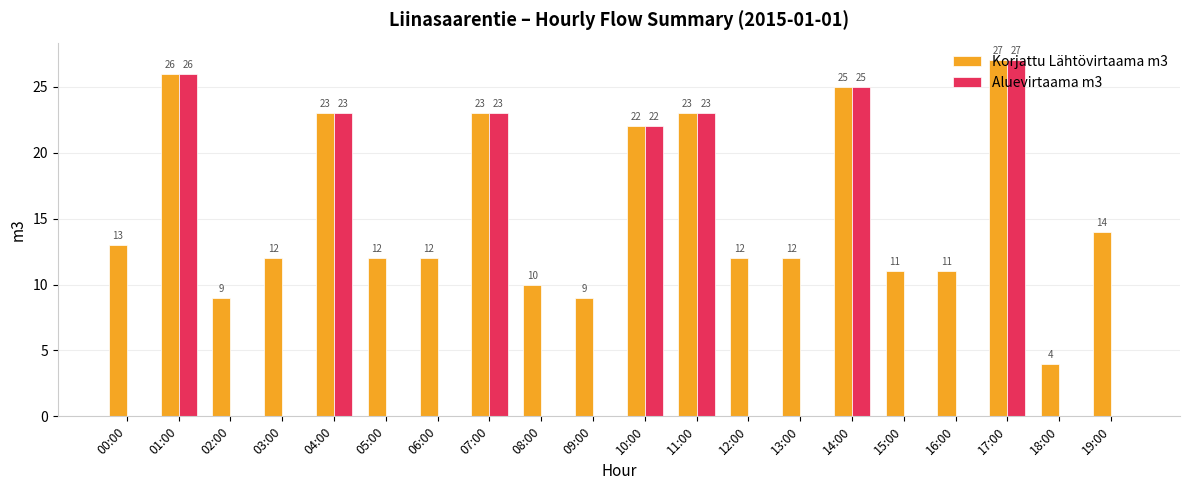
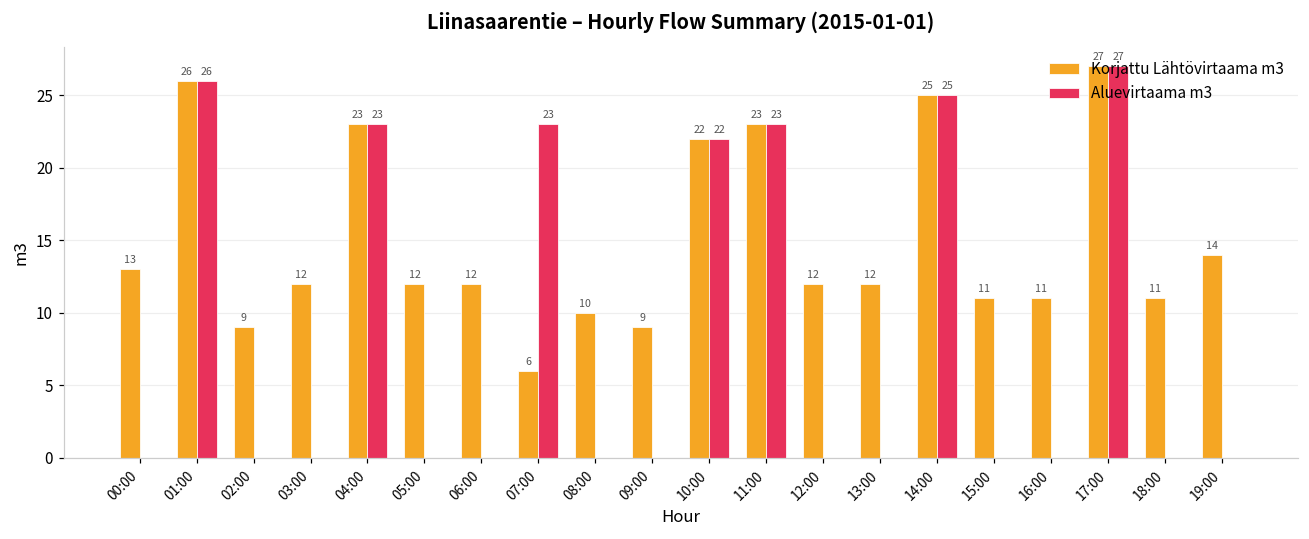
Korjattu Lähtövirtaama m3, 07:00: 23 -> 6
Korjattu Lähtövirtaama m3, 18:00: 4 -> 11
